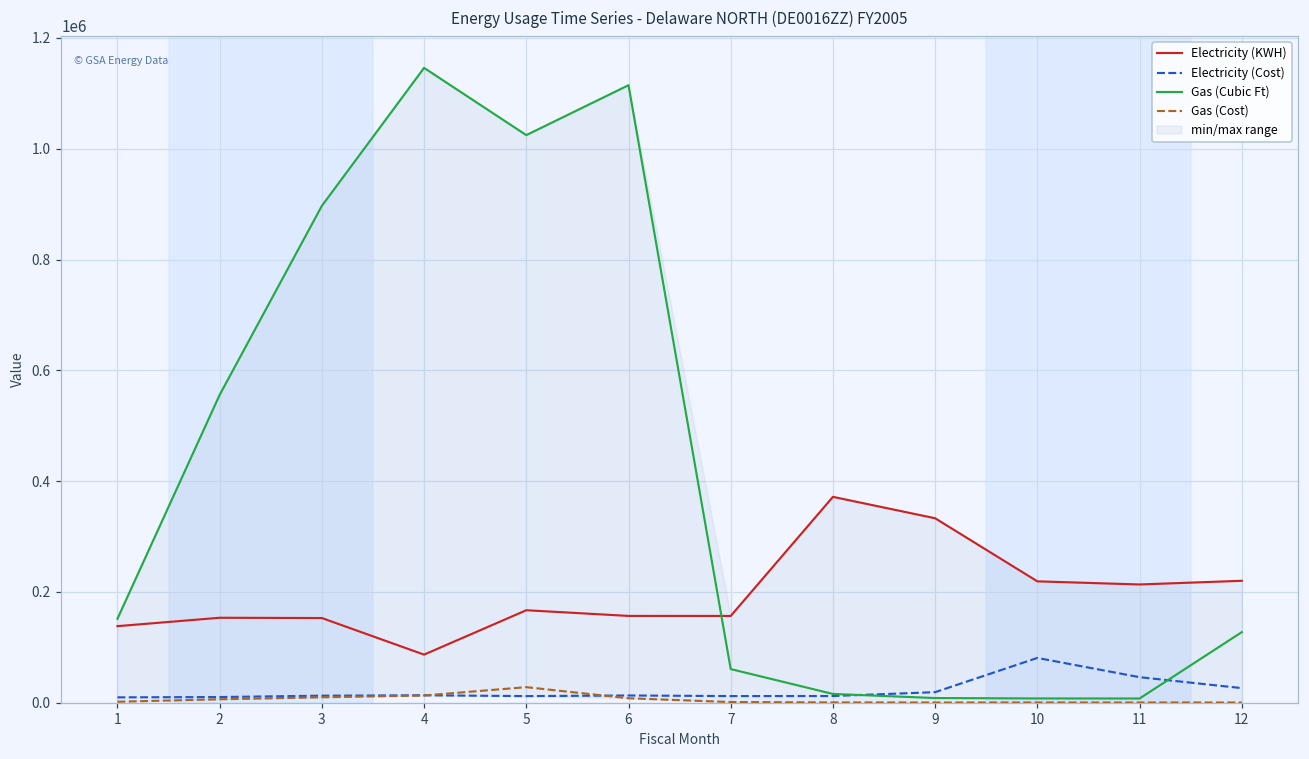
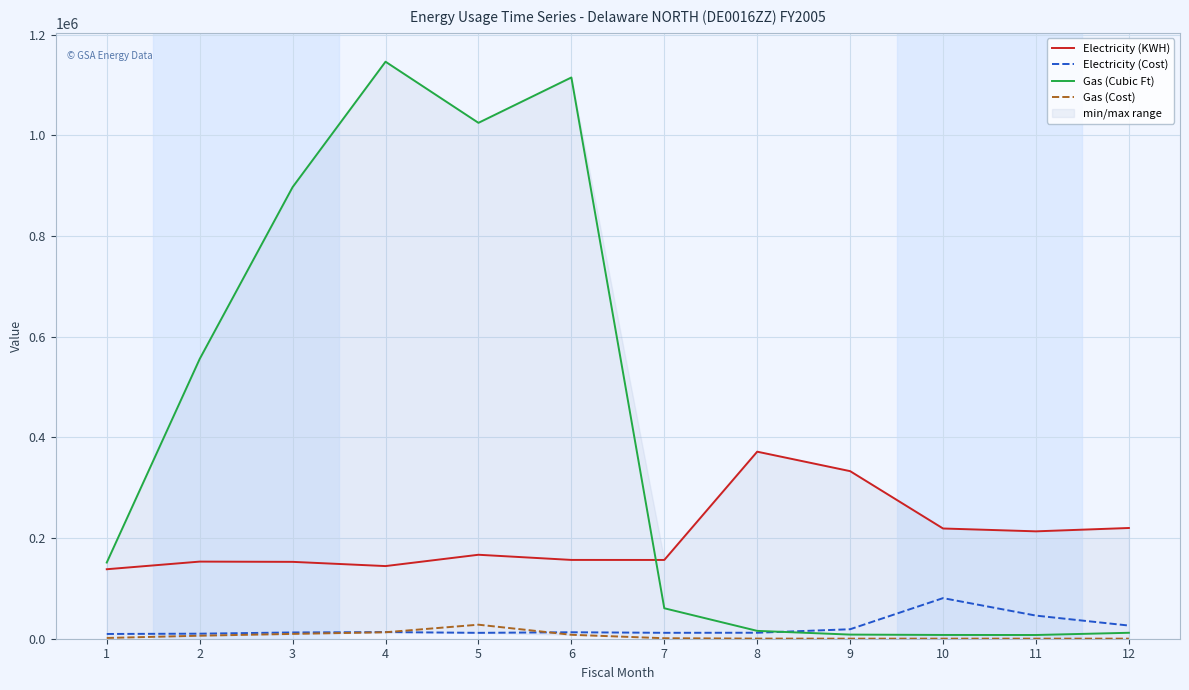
Electricity (KWH), 4: 90000 -> 140000
Gas (Cubic Ft), 12: 130000 -> 10000
